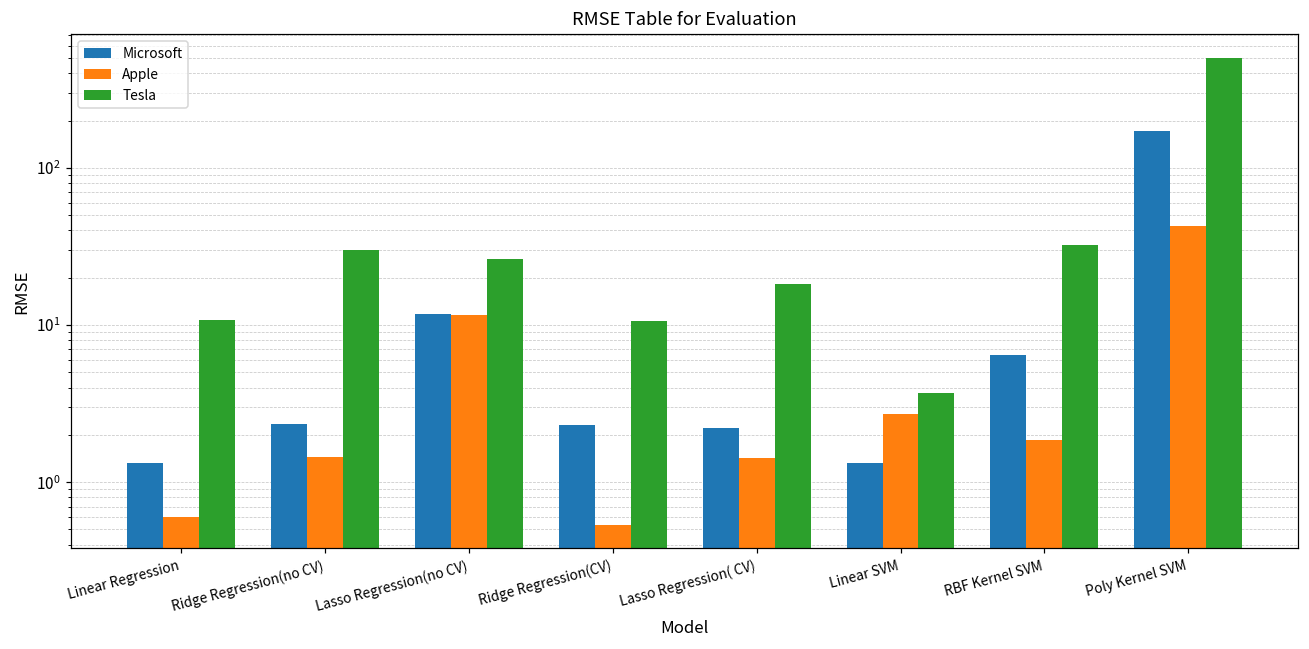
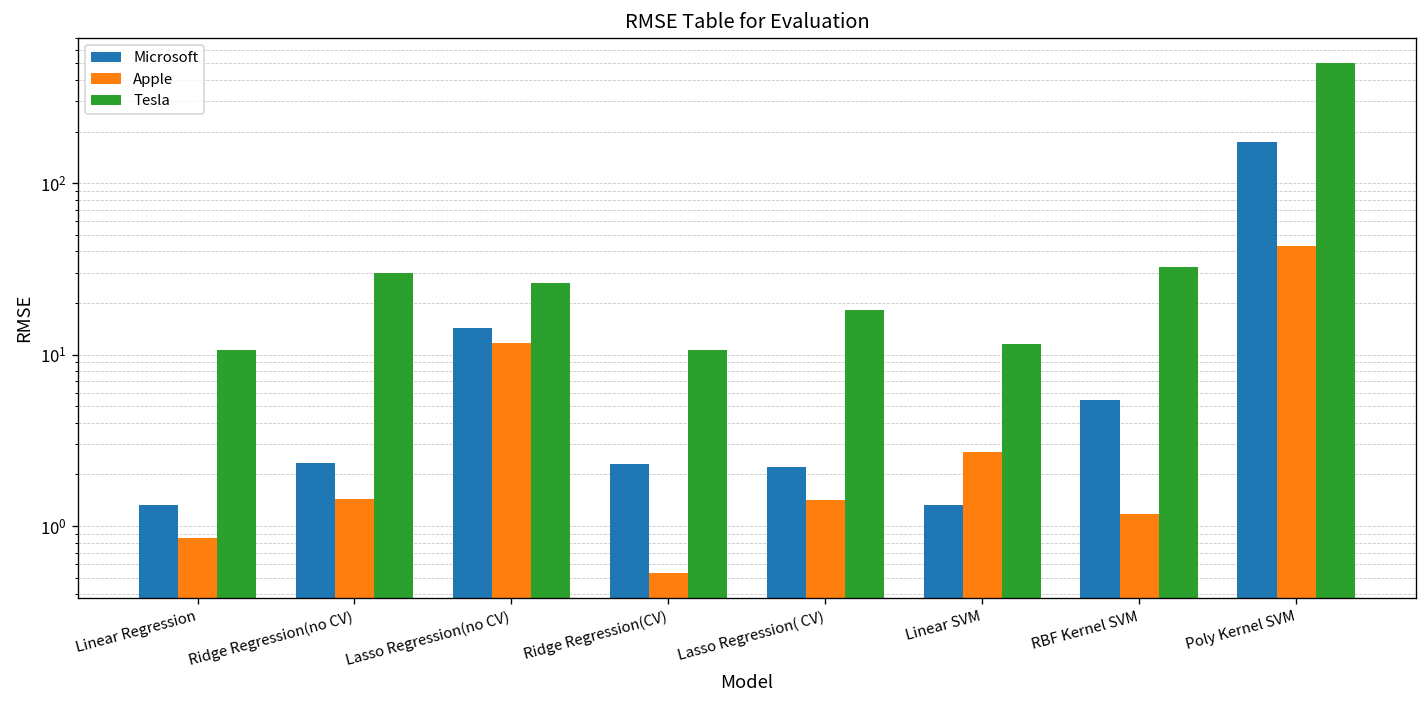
Apple, Linear Regression: 0.60 -> 0.9
Microsoft, Lasso Regression(no CV): 12 -> 14
Tesla, Linear SVM: 3.7 -> 12
Microsoft, RBF Kernel SVM: 6 -> 5.4
Apple, RBF Kernel SVM: 1.9 -> 1.2
